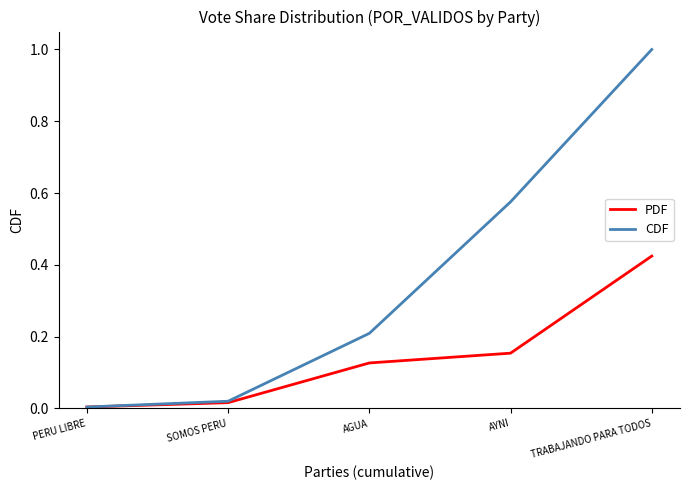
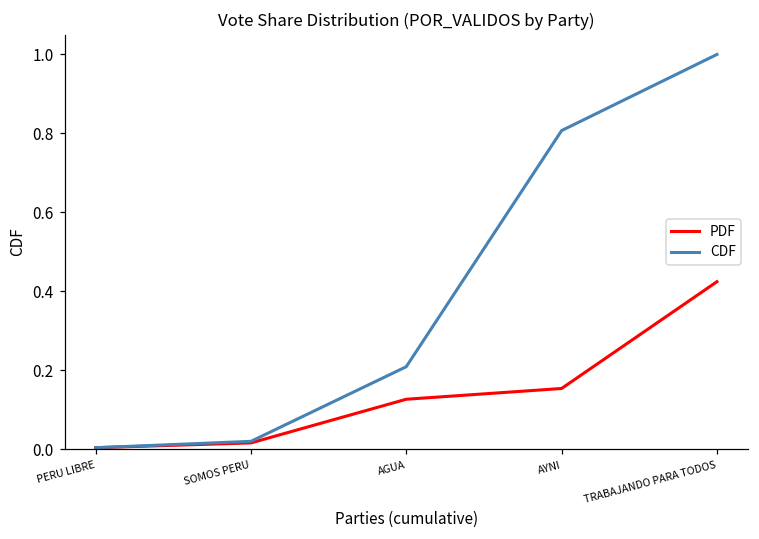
CDF, AYNI: 0.58 -> 0.81
